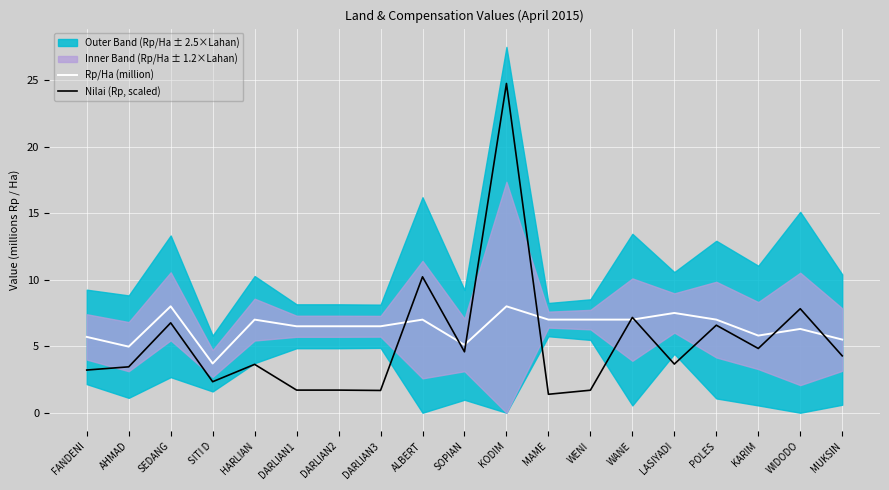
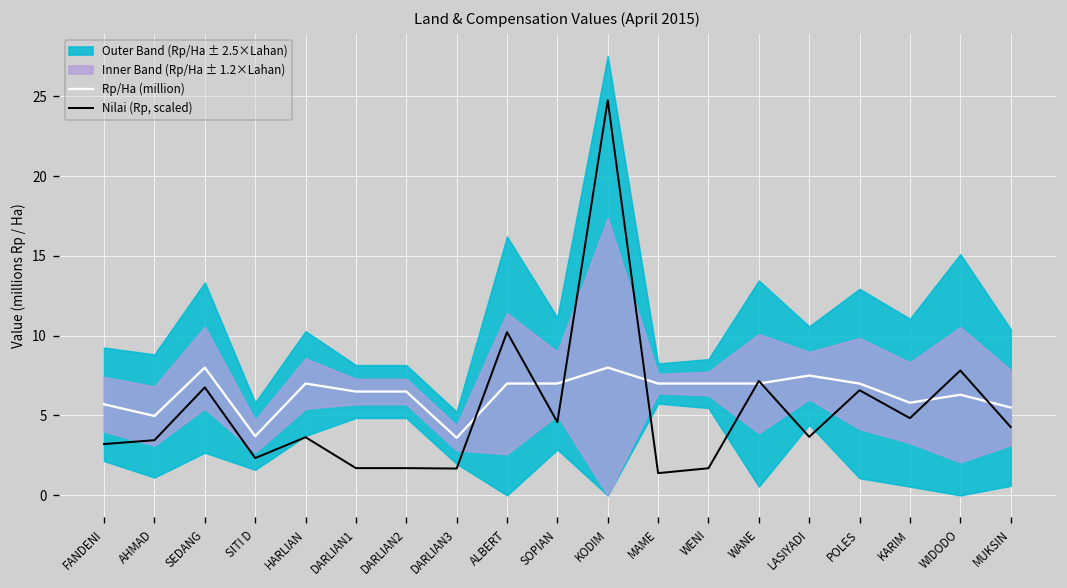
Rp/Ha (million), DARLIAN3: 6.5 -> 3.6
Rp/Ha (million), SOPIAN: 5.1 -> 7.0
